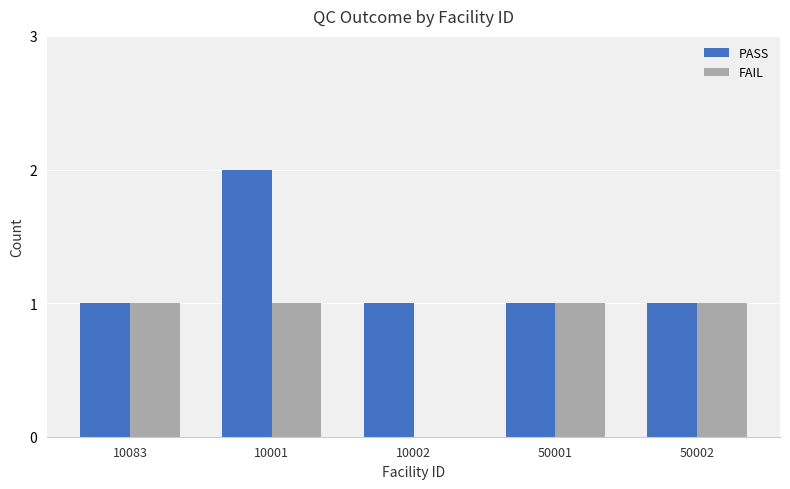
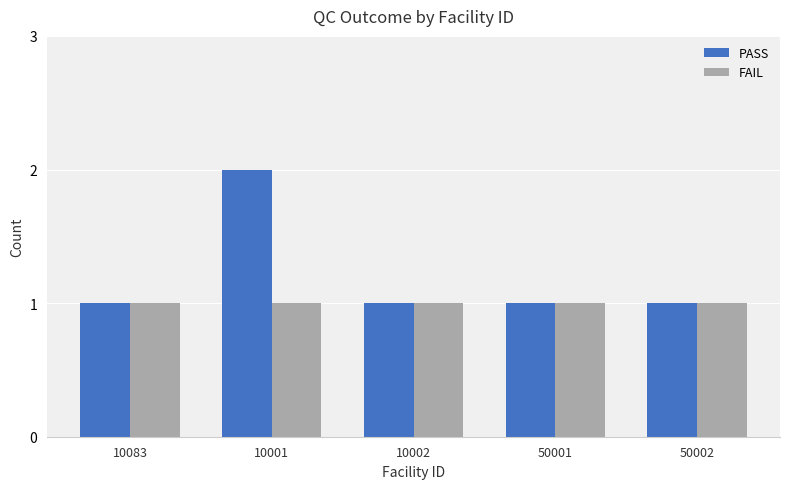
FAIL, 10002: 0 -> 1
